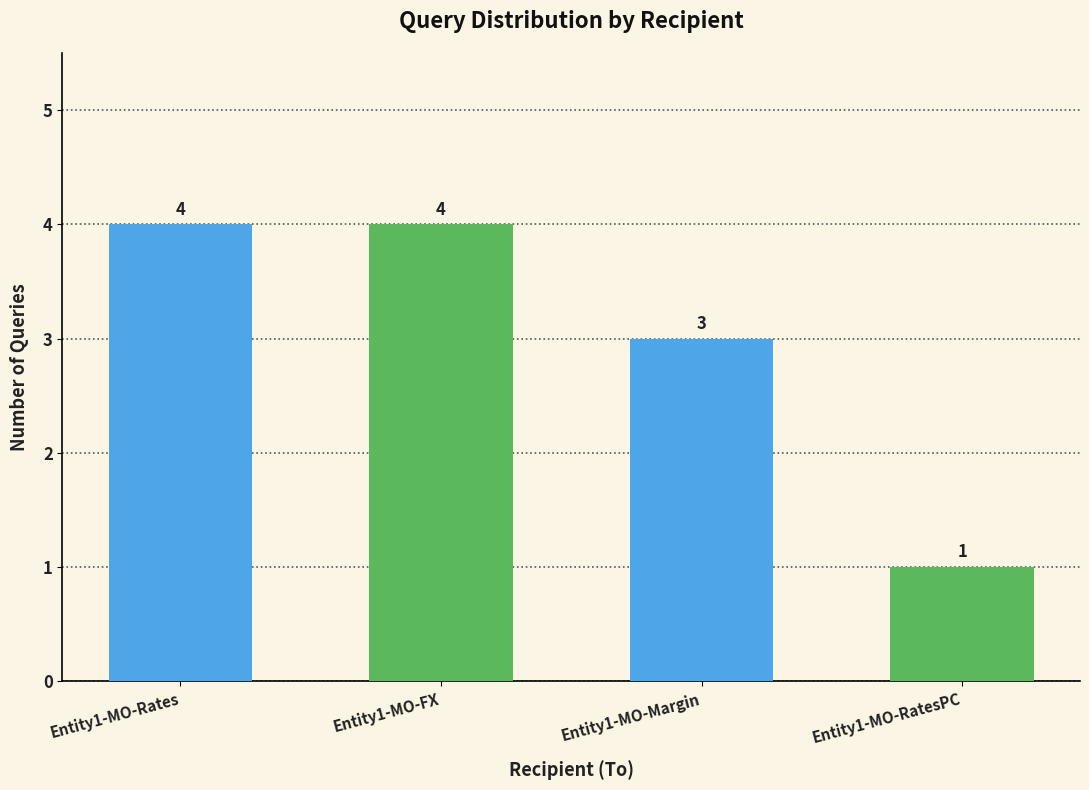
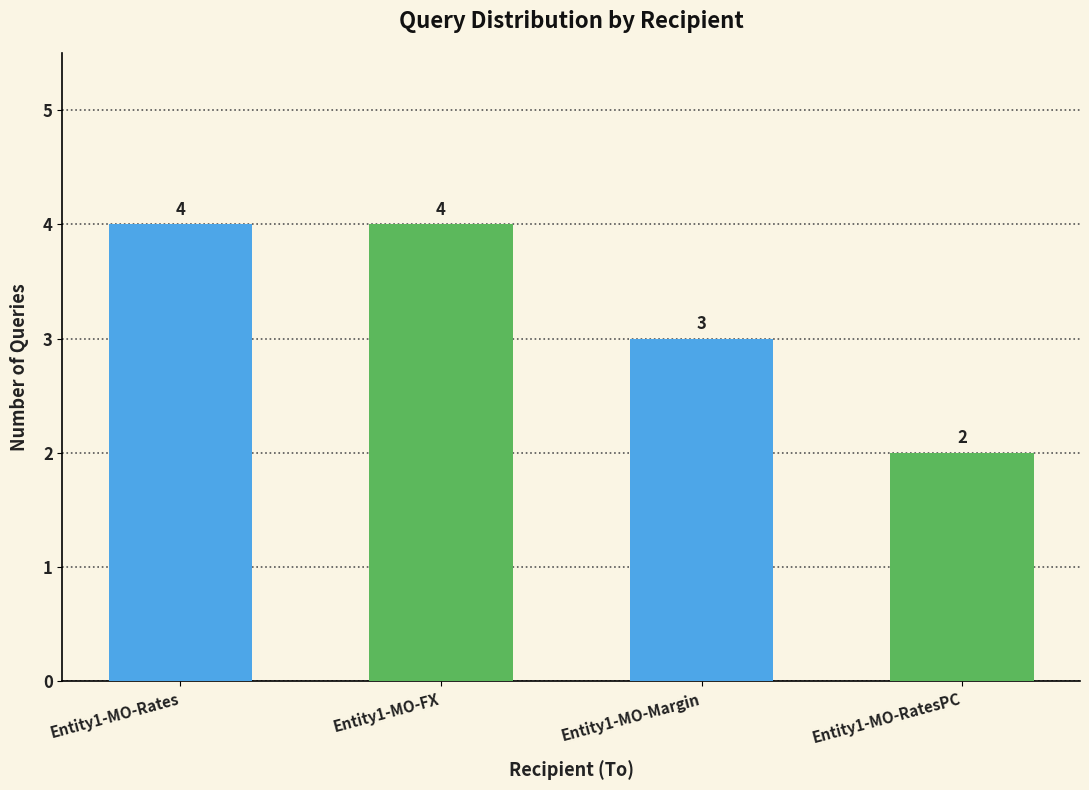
Entity1-MO-RatesPC: 1 -> 2
